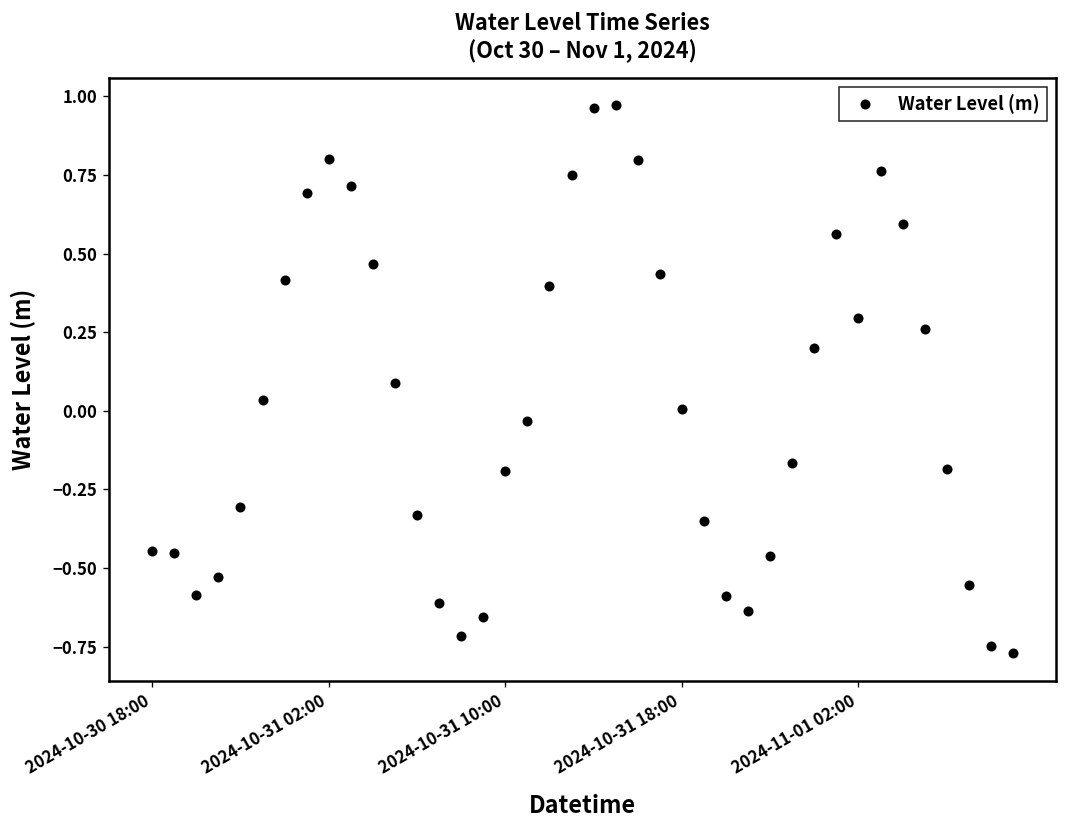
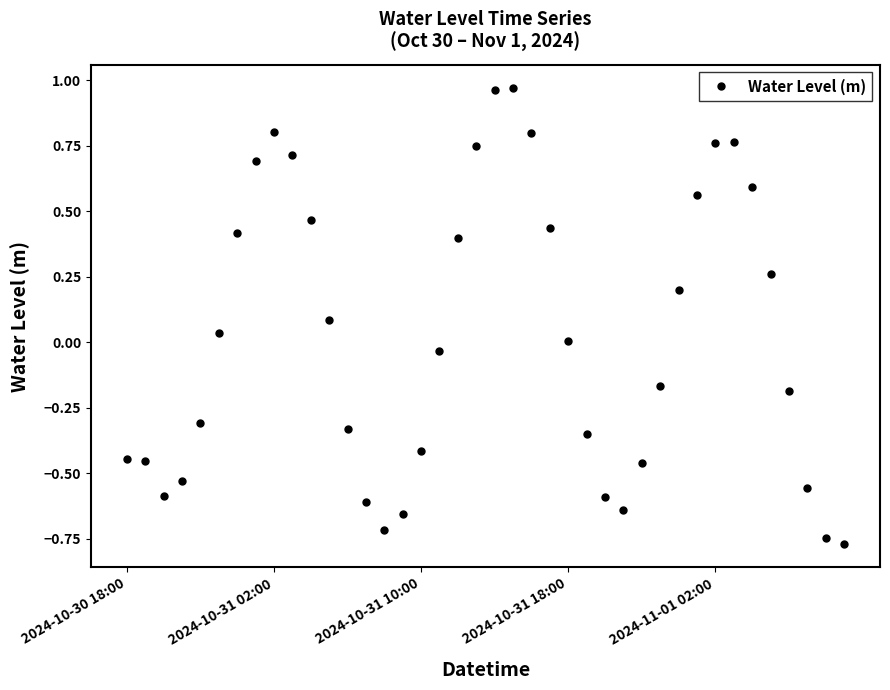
2024-10-31 10:00: -0.19 -> -0.42
2024-11-01 02:00: 0.30 -> 0.76
